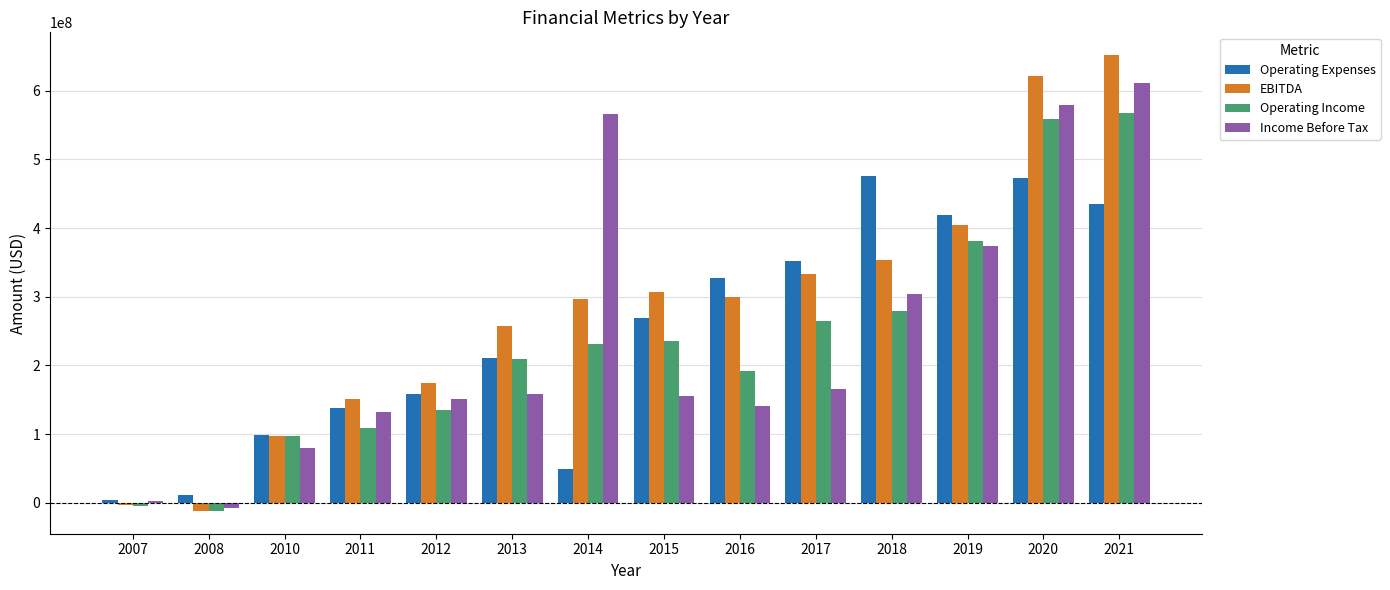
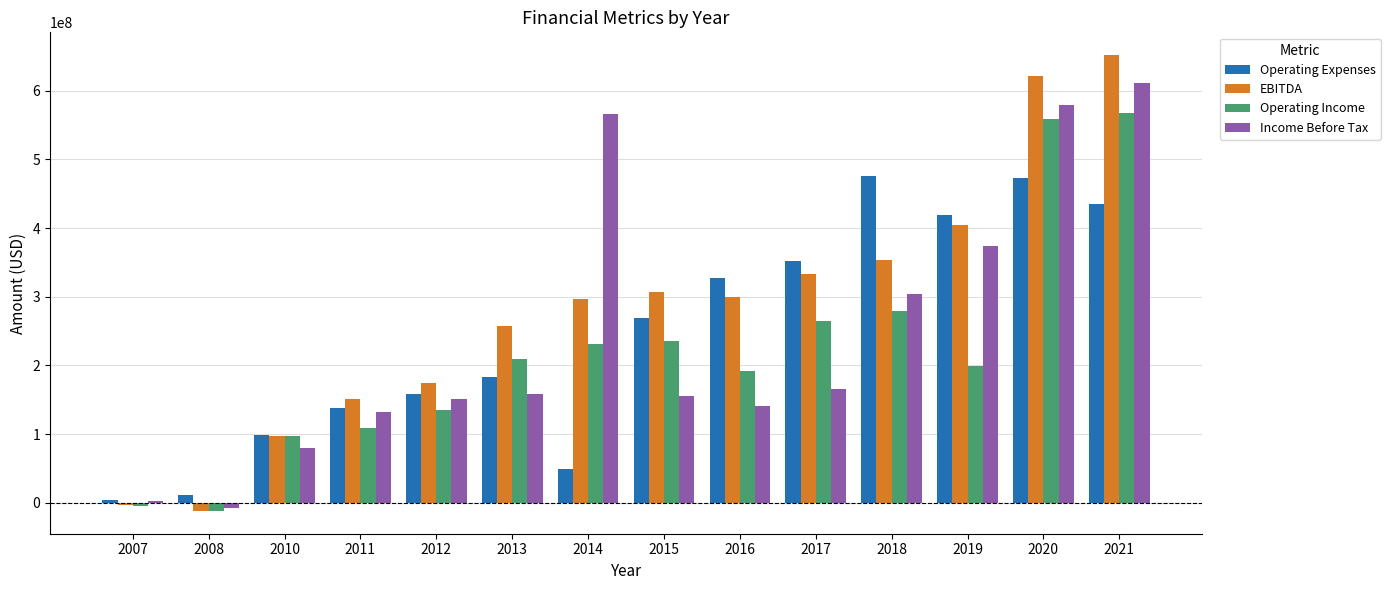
Operating Expenses, 2013: 210000000 -> 180000000
Operating Income, 2019: 380000000 -> 200000000
